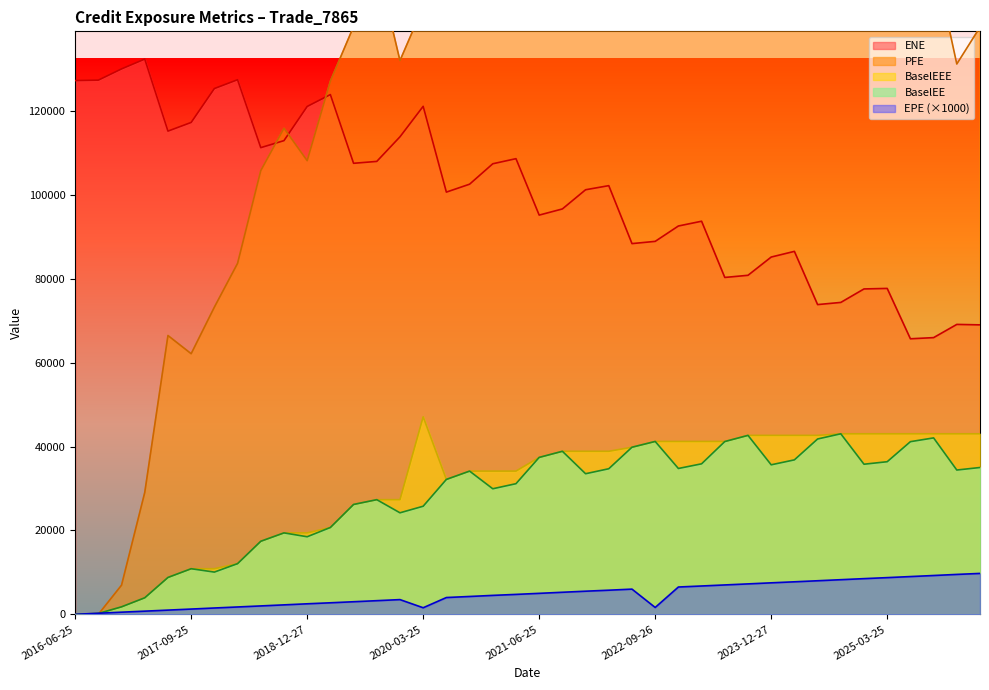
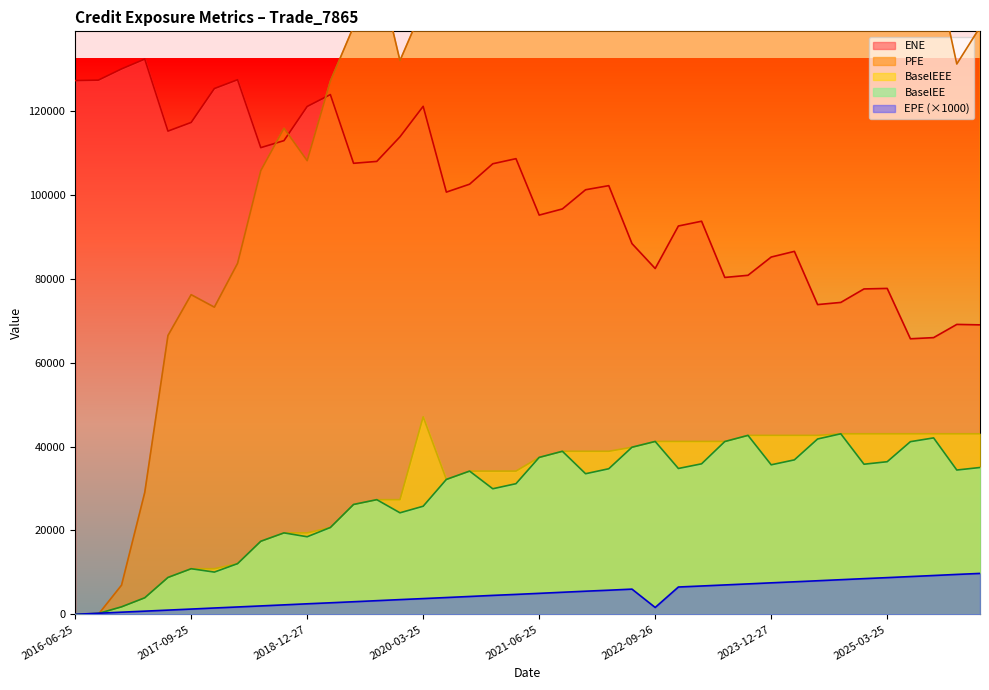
PFE, 2017-09-25: 62000 -> 76000
EPE (×1000), 2020-03-25: 2000 -> 4000
ENE, 2022-09-26: 89000 -> 82000
